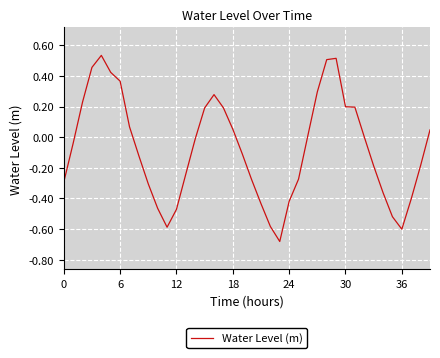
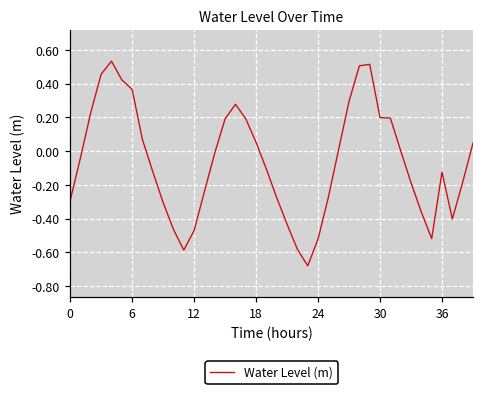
24: -0.42 -> -0.52
36: -0.60 -> -0.12
